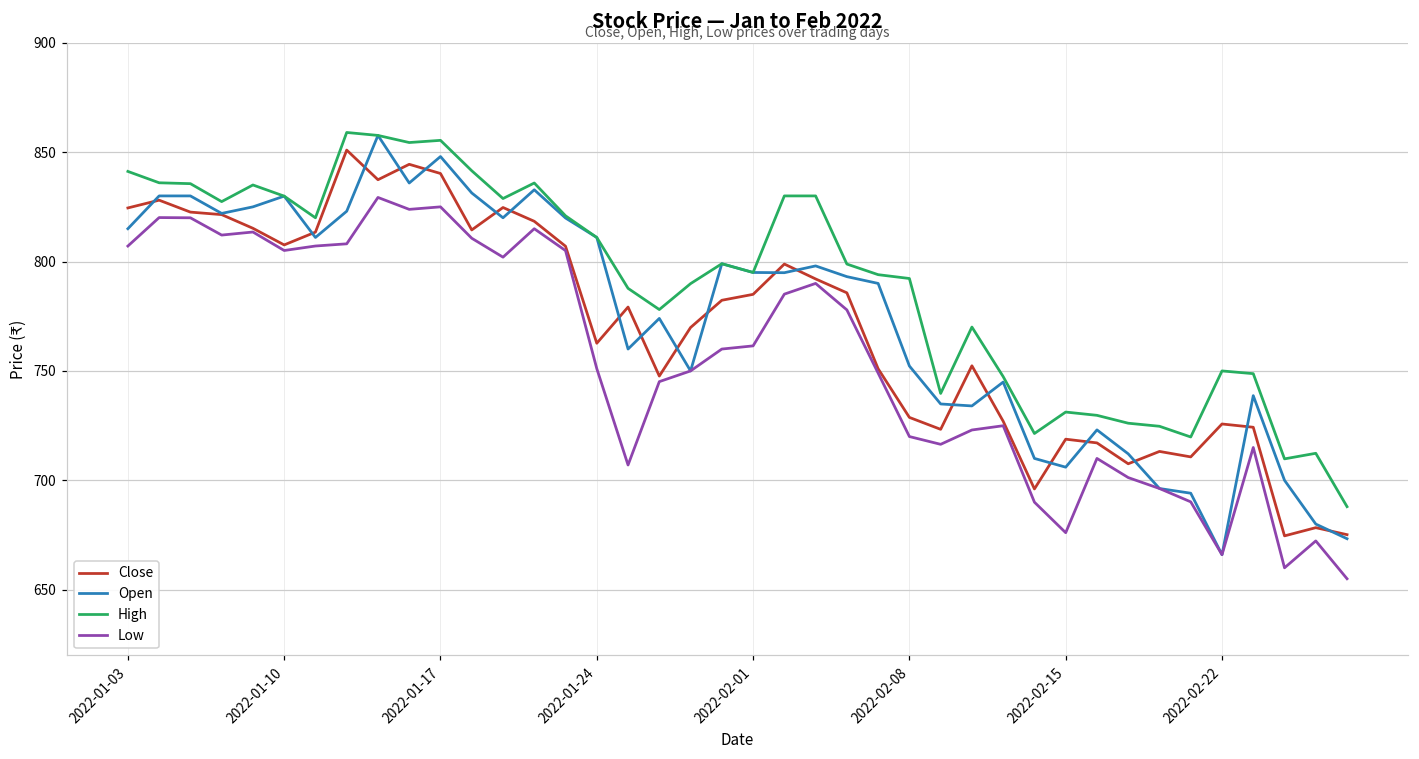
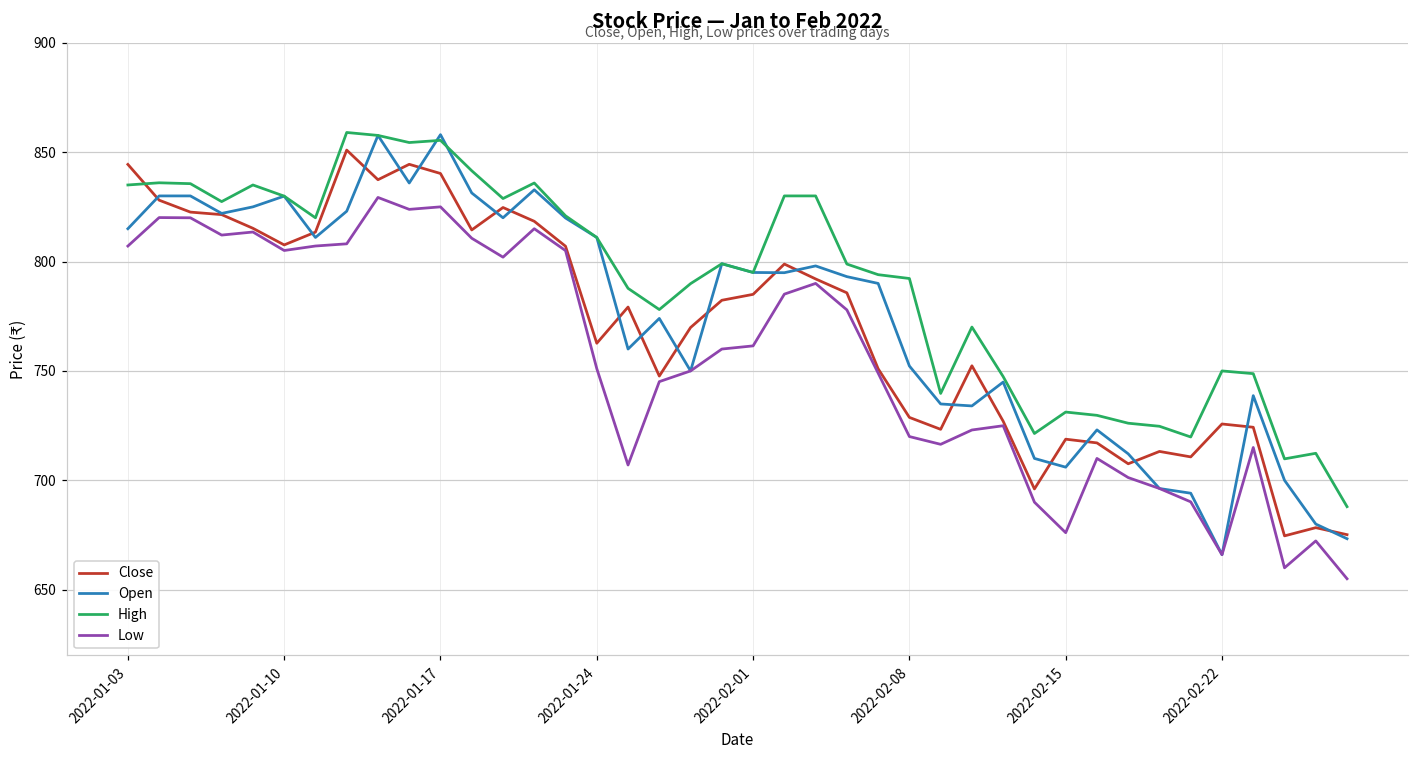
Close, 2022-01-03: 825 -> 844
High, 2022-01-03: 841 -> 835
Open, 2022-01-17: 848 -> 858
